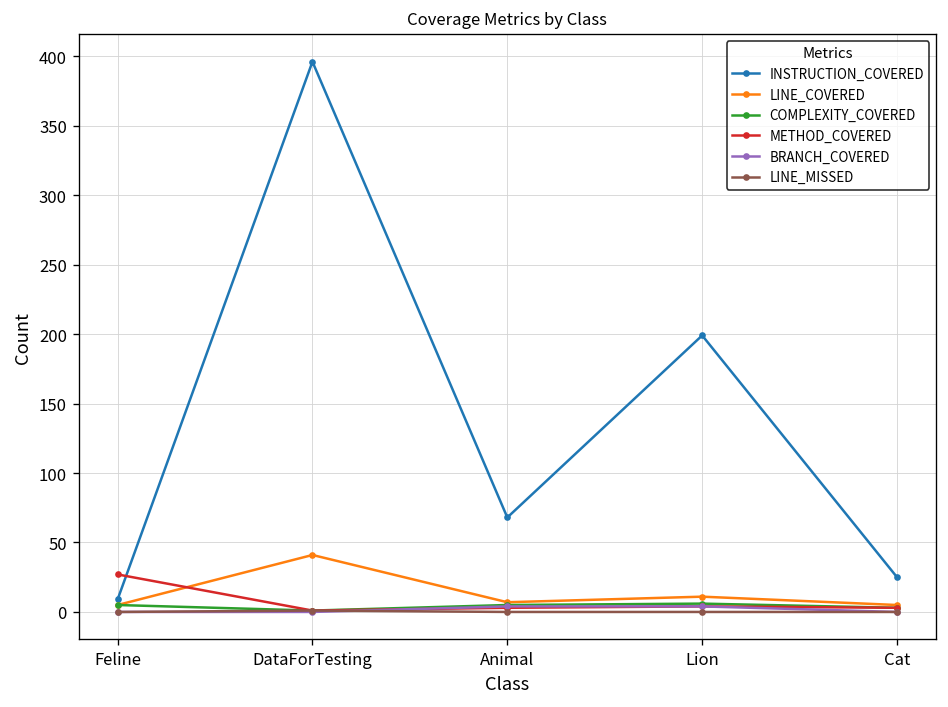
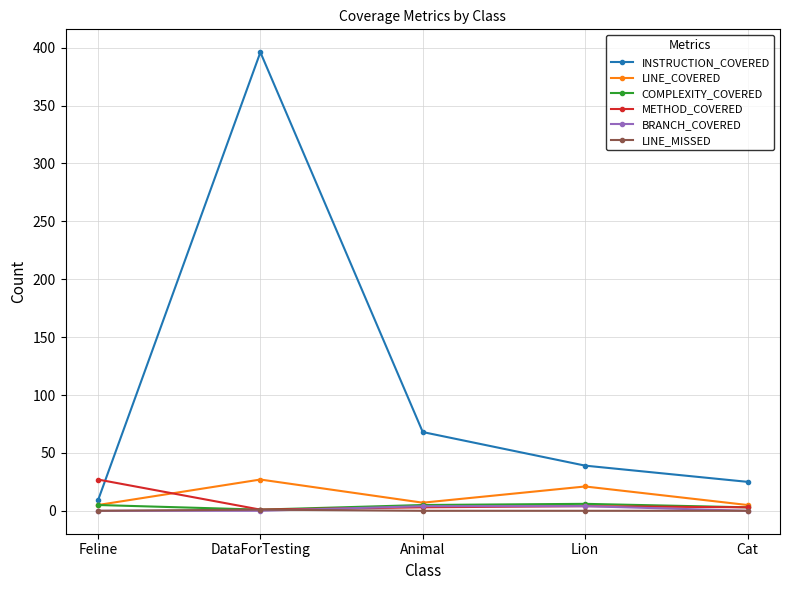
LINE_COVERED, DataForTesting: 41 -> 27
INSTRUCTION_COVERED, Lion: 199 -> 39
LINE_COVERED, Lion: 11 -> 21
